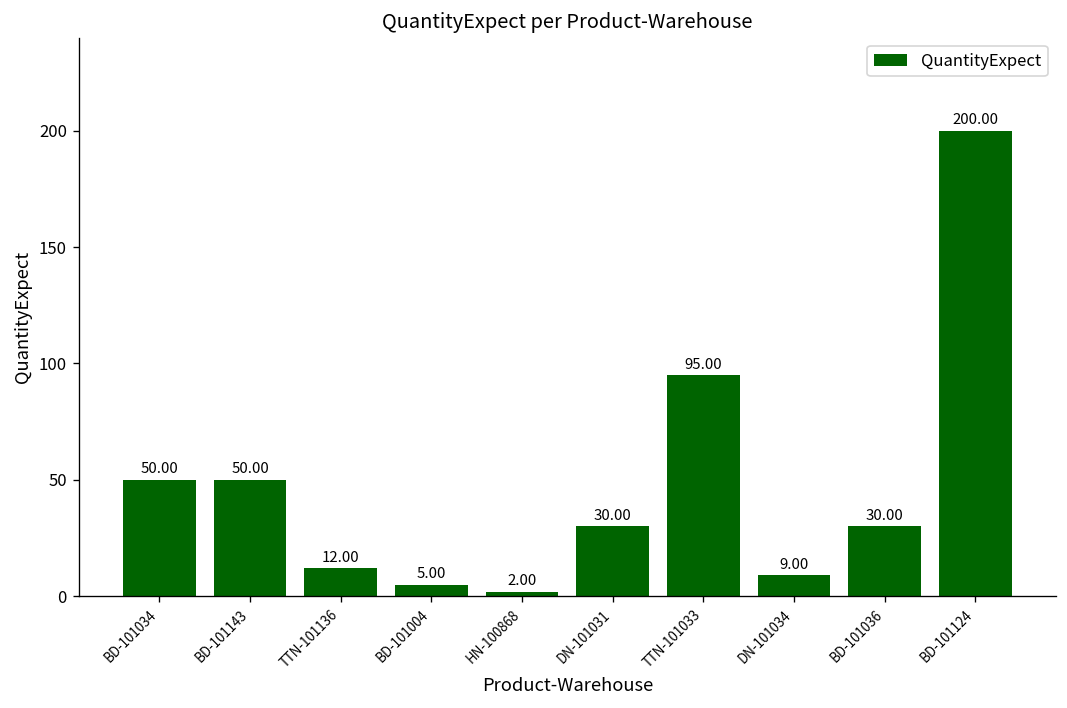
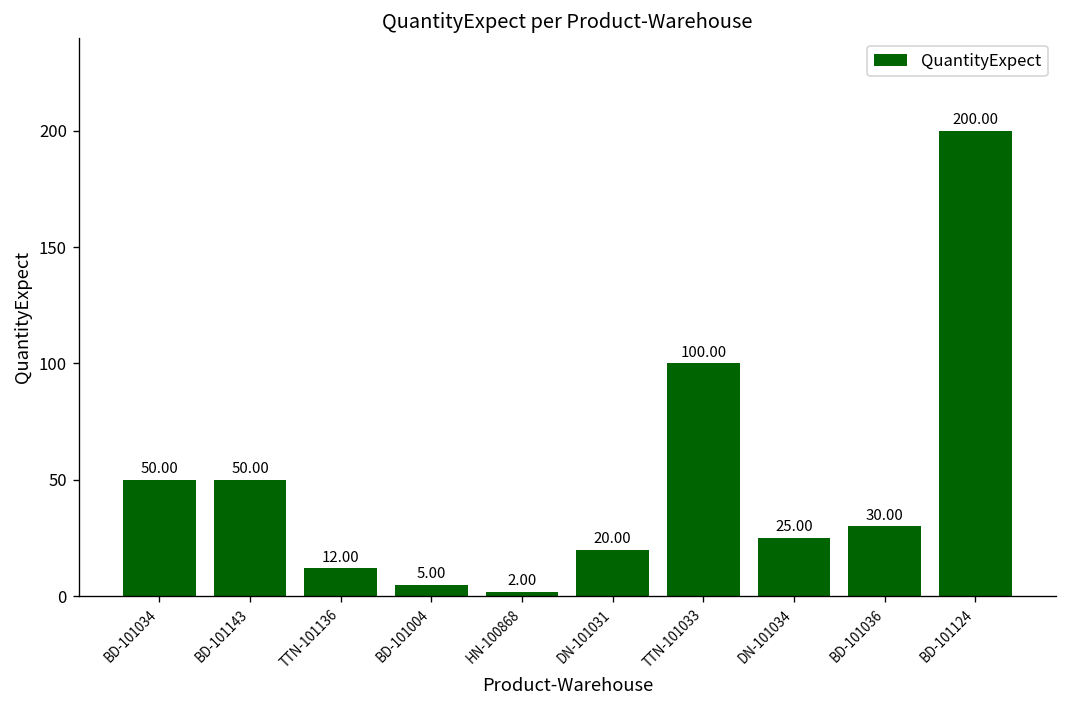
DN-101031: 30.00 -> 20.00
TTN-101033: 95.00 -> 100.00
DN-101034: 9.00 -> 25.00
